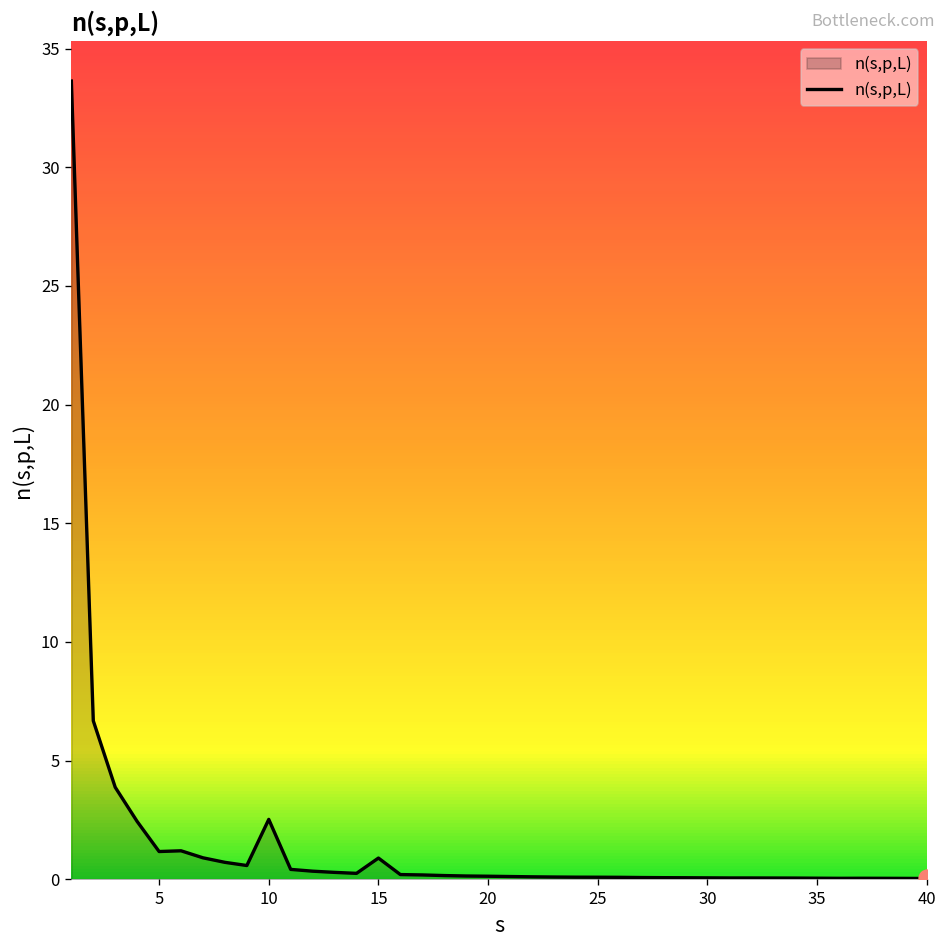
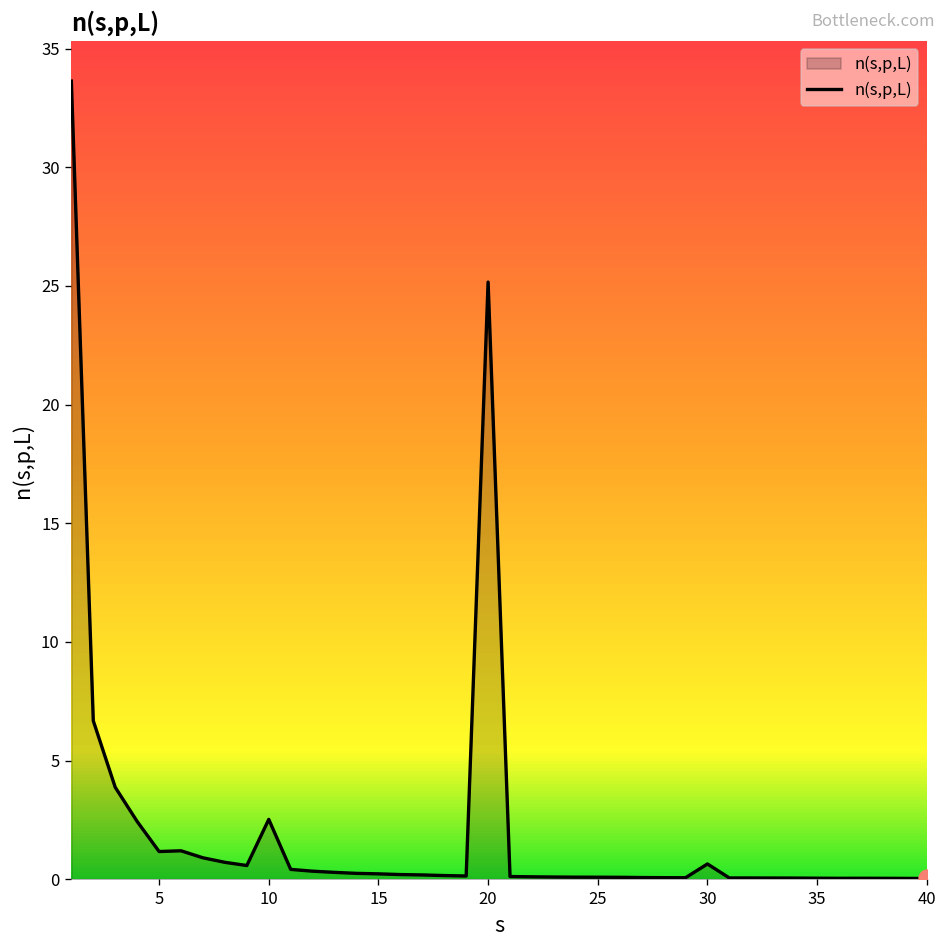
n(s,p,L), 15: 0.9 -> 0.2
n(s,p,L), 20: 0.1 -> 25.2
n(s,p,L), 30: 0.1 -> 0.6
